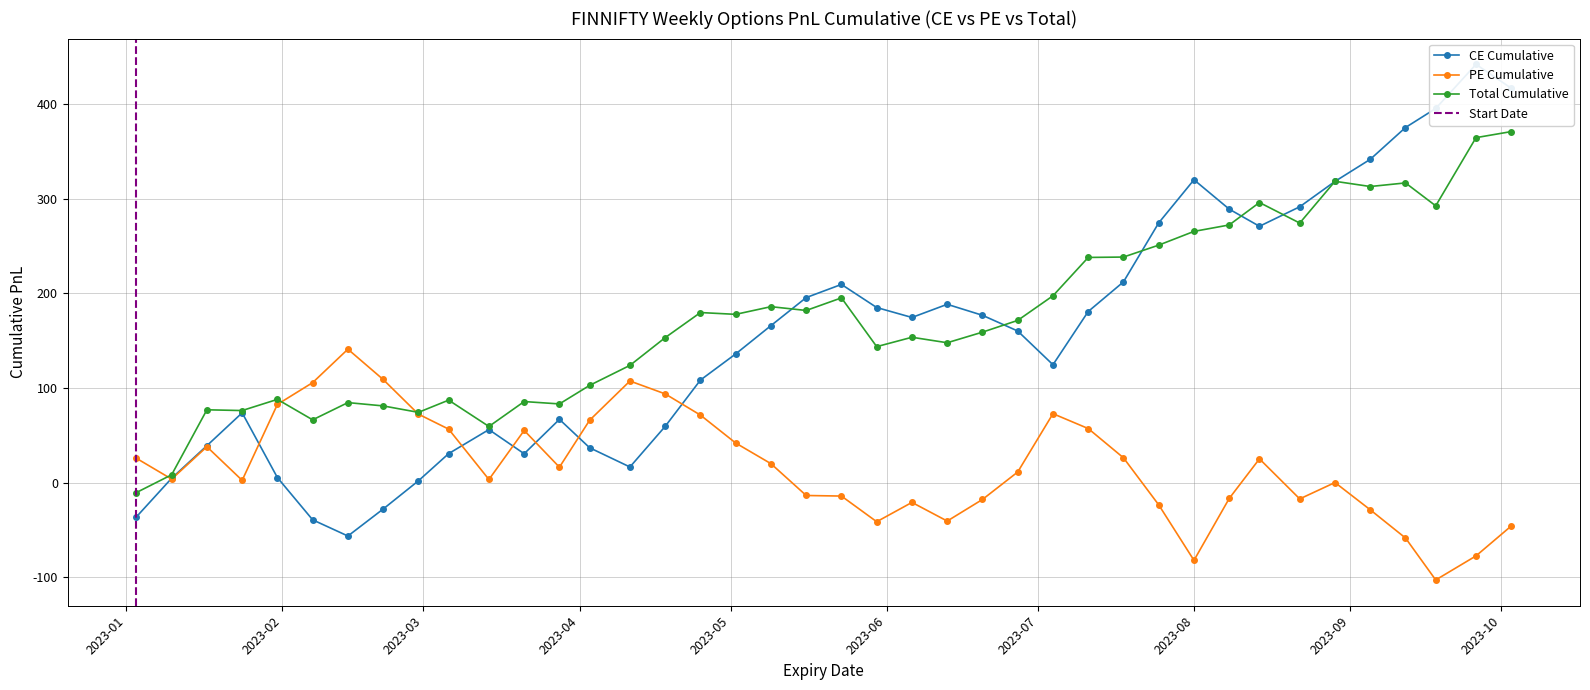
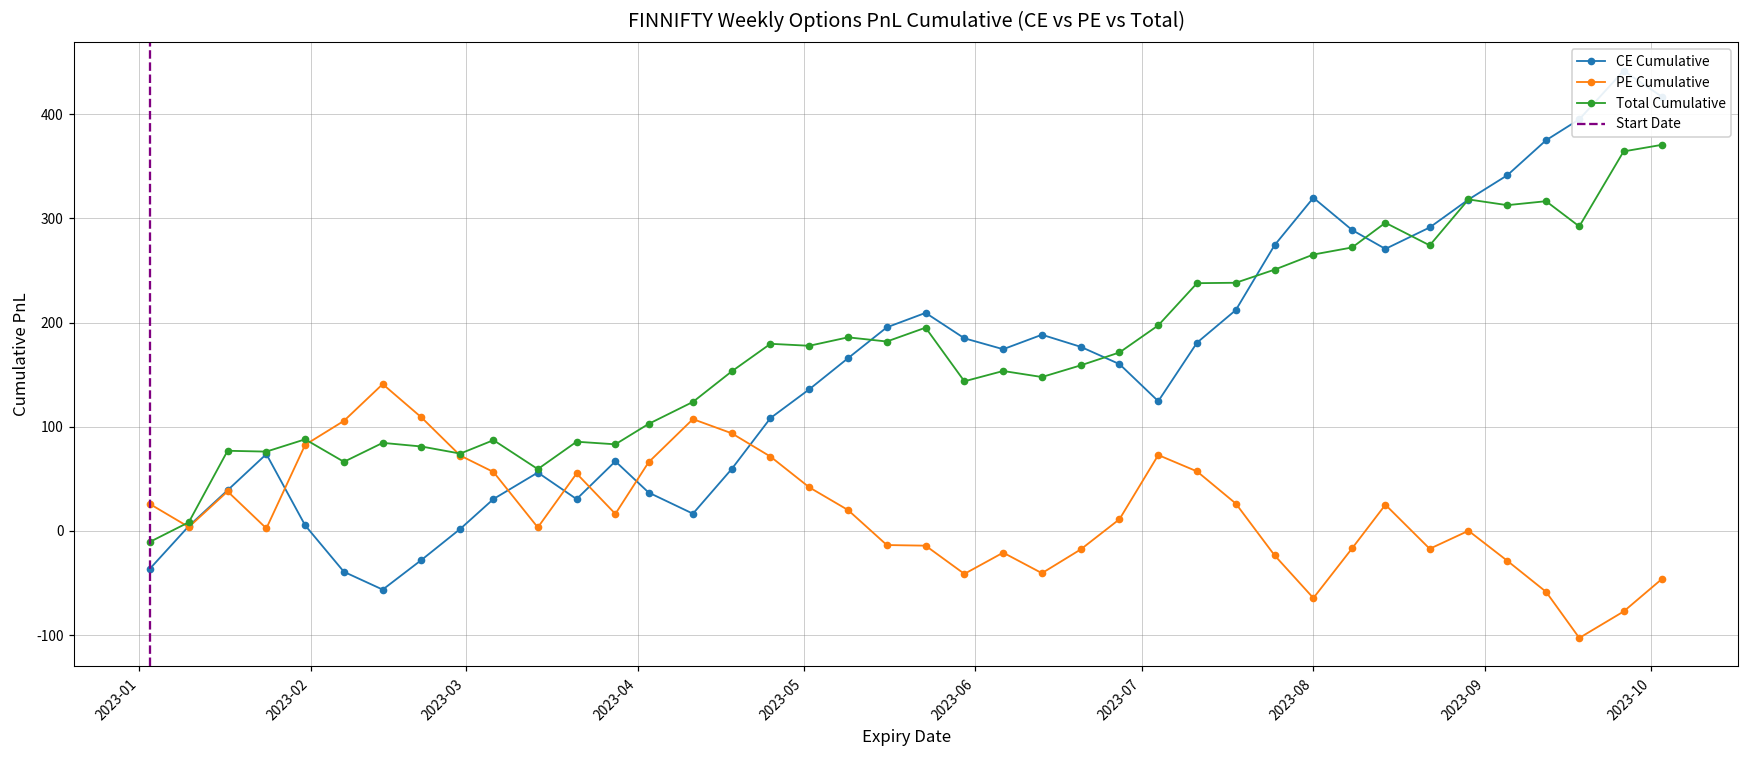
PE Cumulative, 2023-08: -80 -> -60
